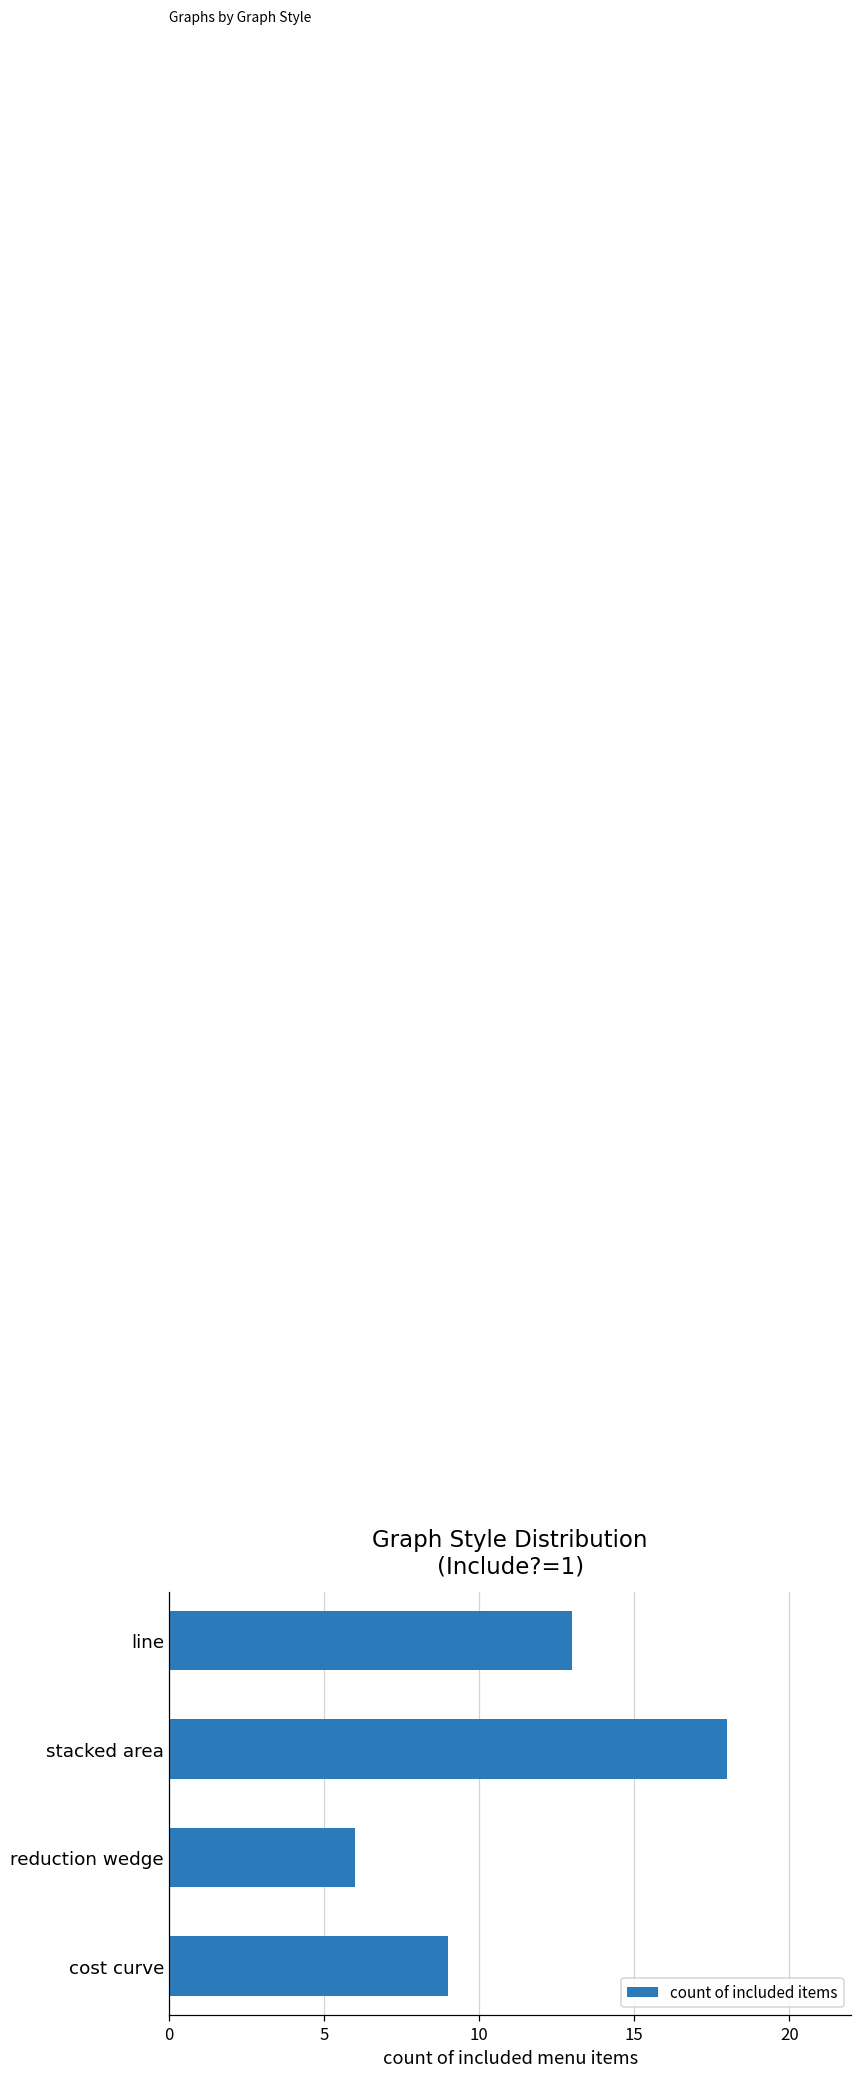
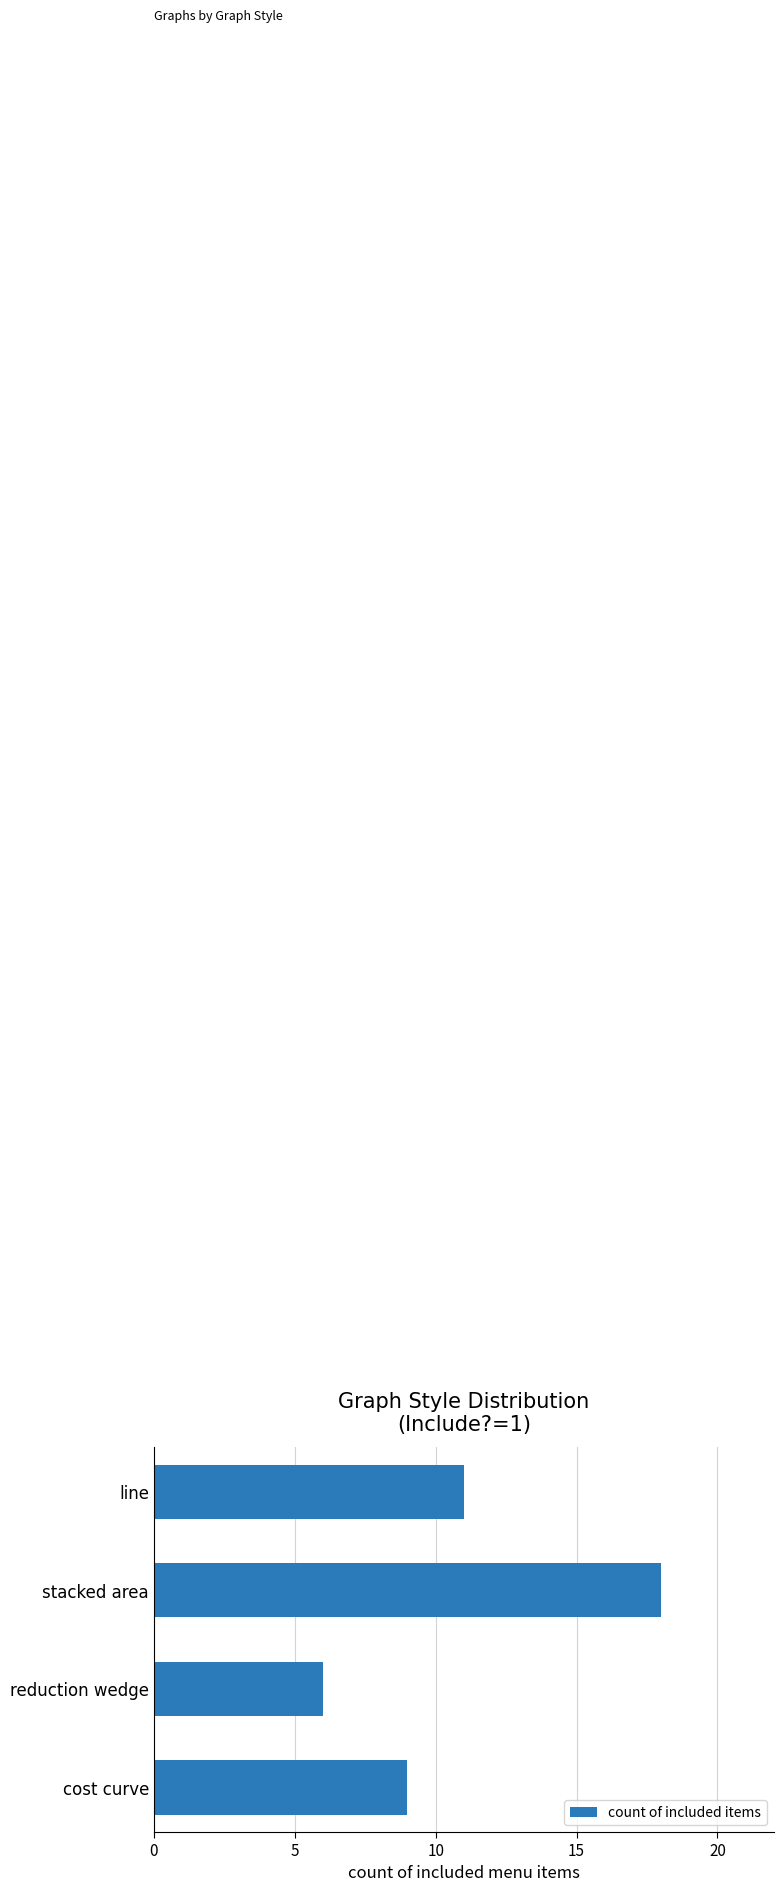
line: 13 -> 11
